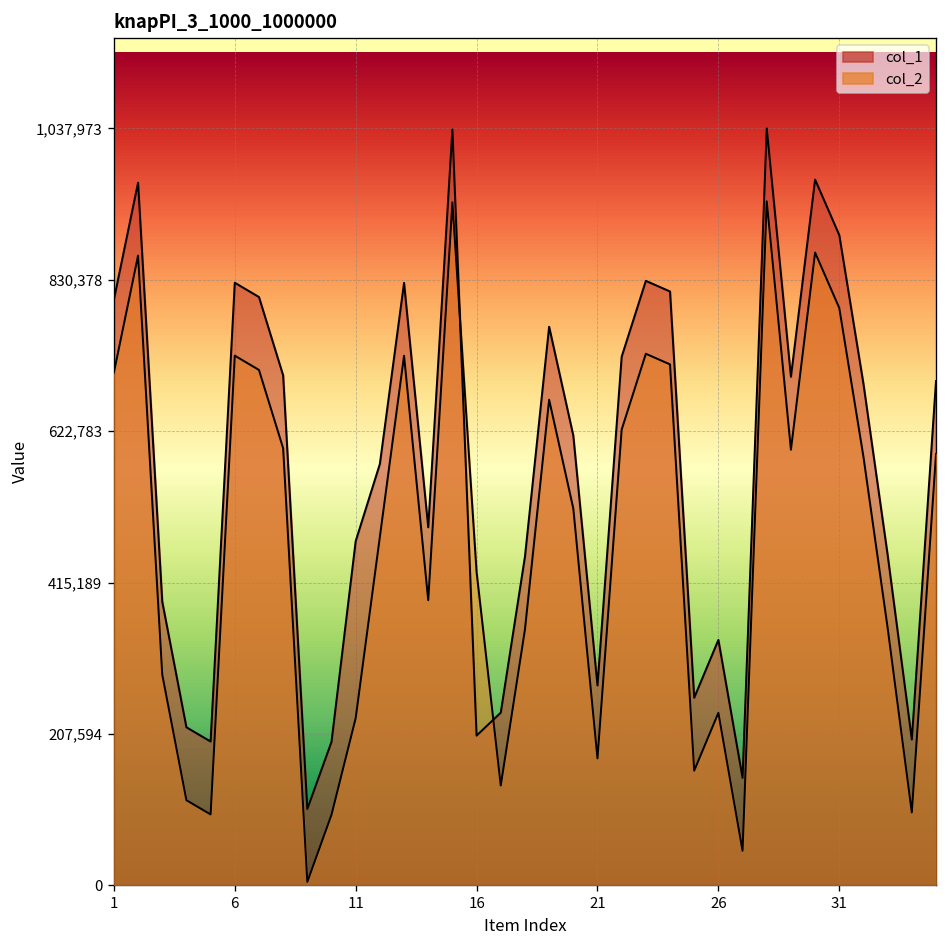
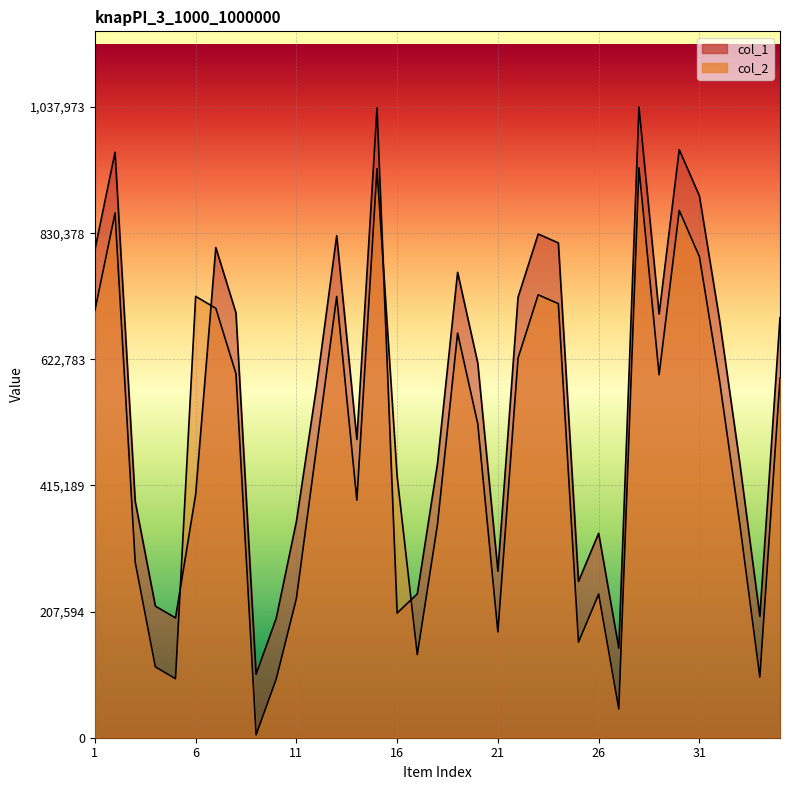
col_1, 6: 830,000 -> 400,000
col_1, 11: 470,000 -> 360,000
